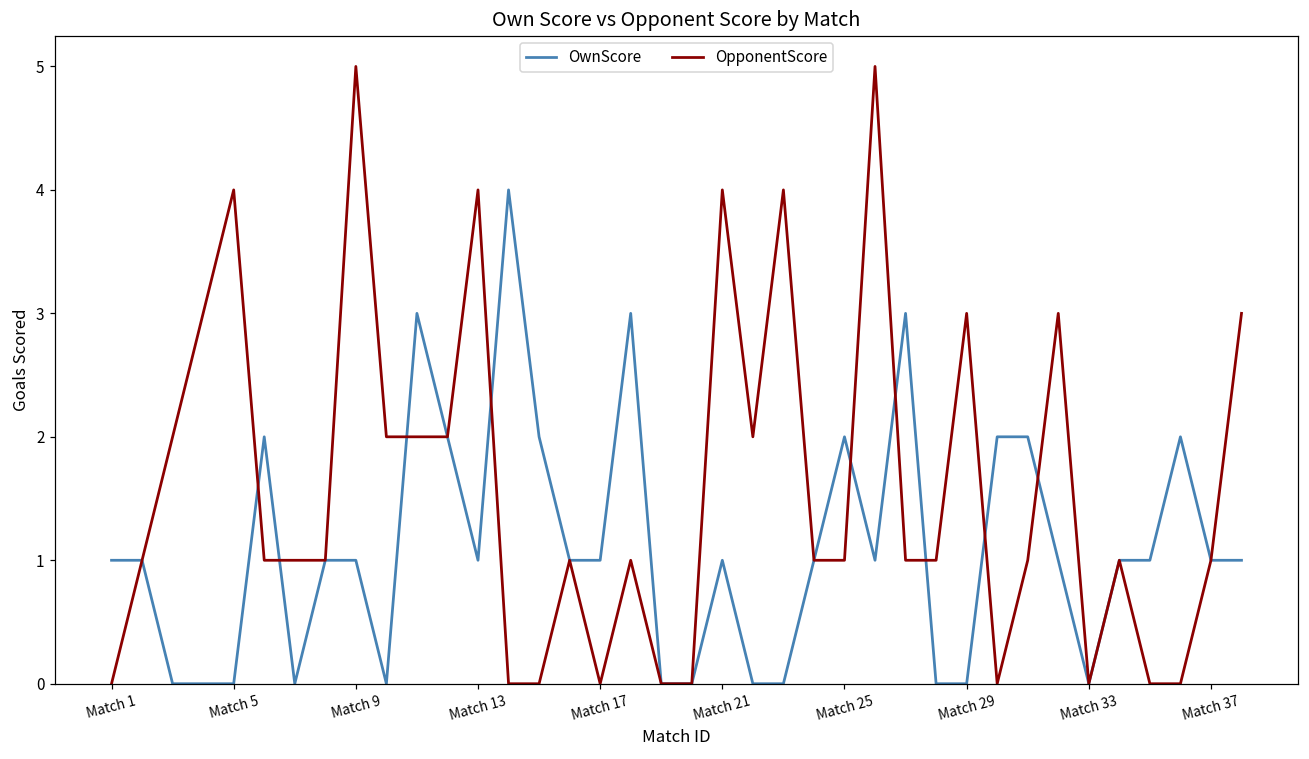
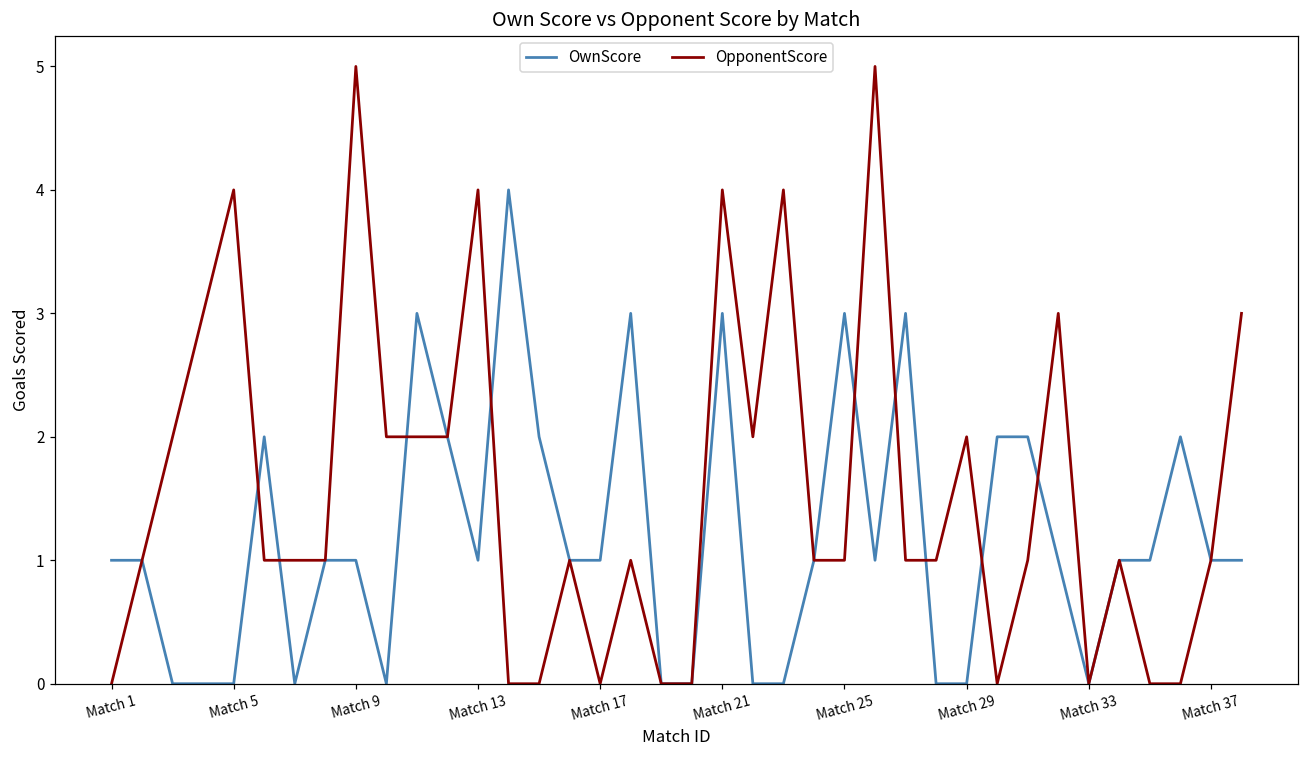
OwnScore, Match 21: 1 -> 3
OwnScore, Match 25: 2 -> 3
OpponentScore, Match 29: 3 -> 2
